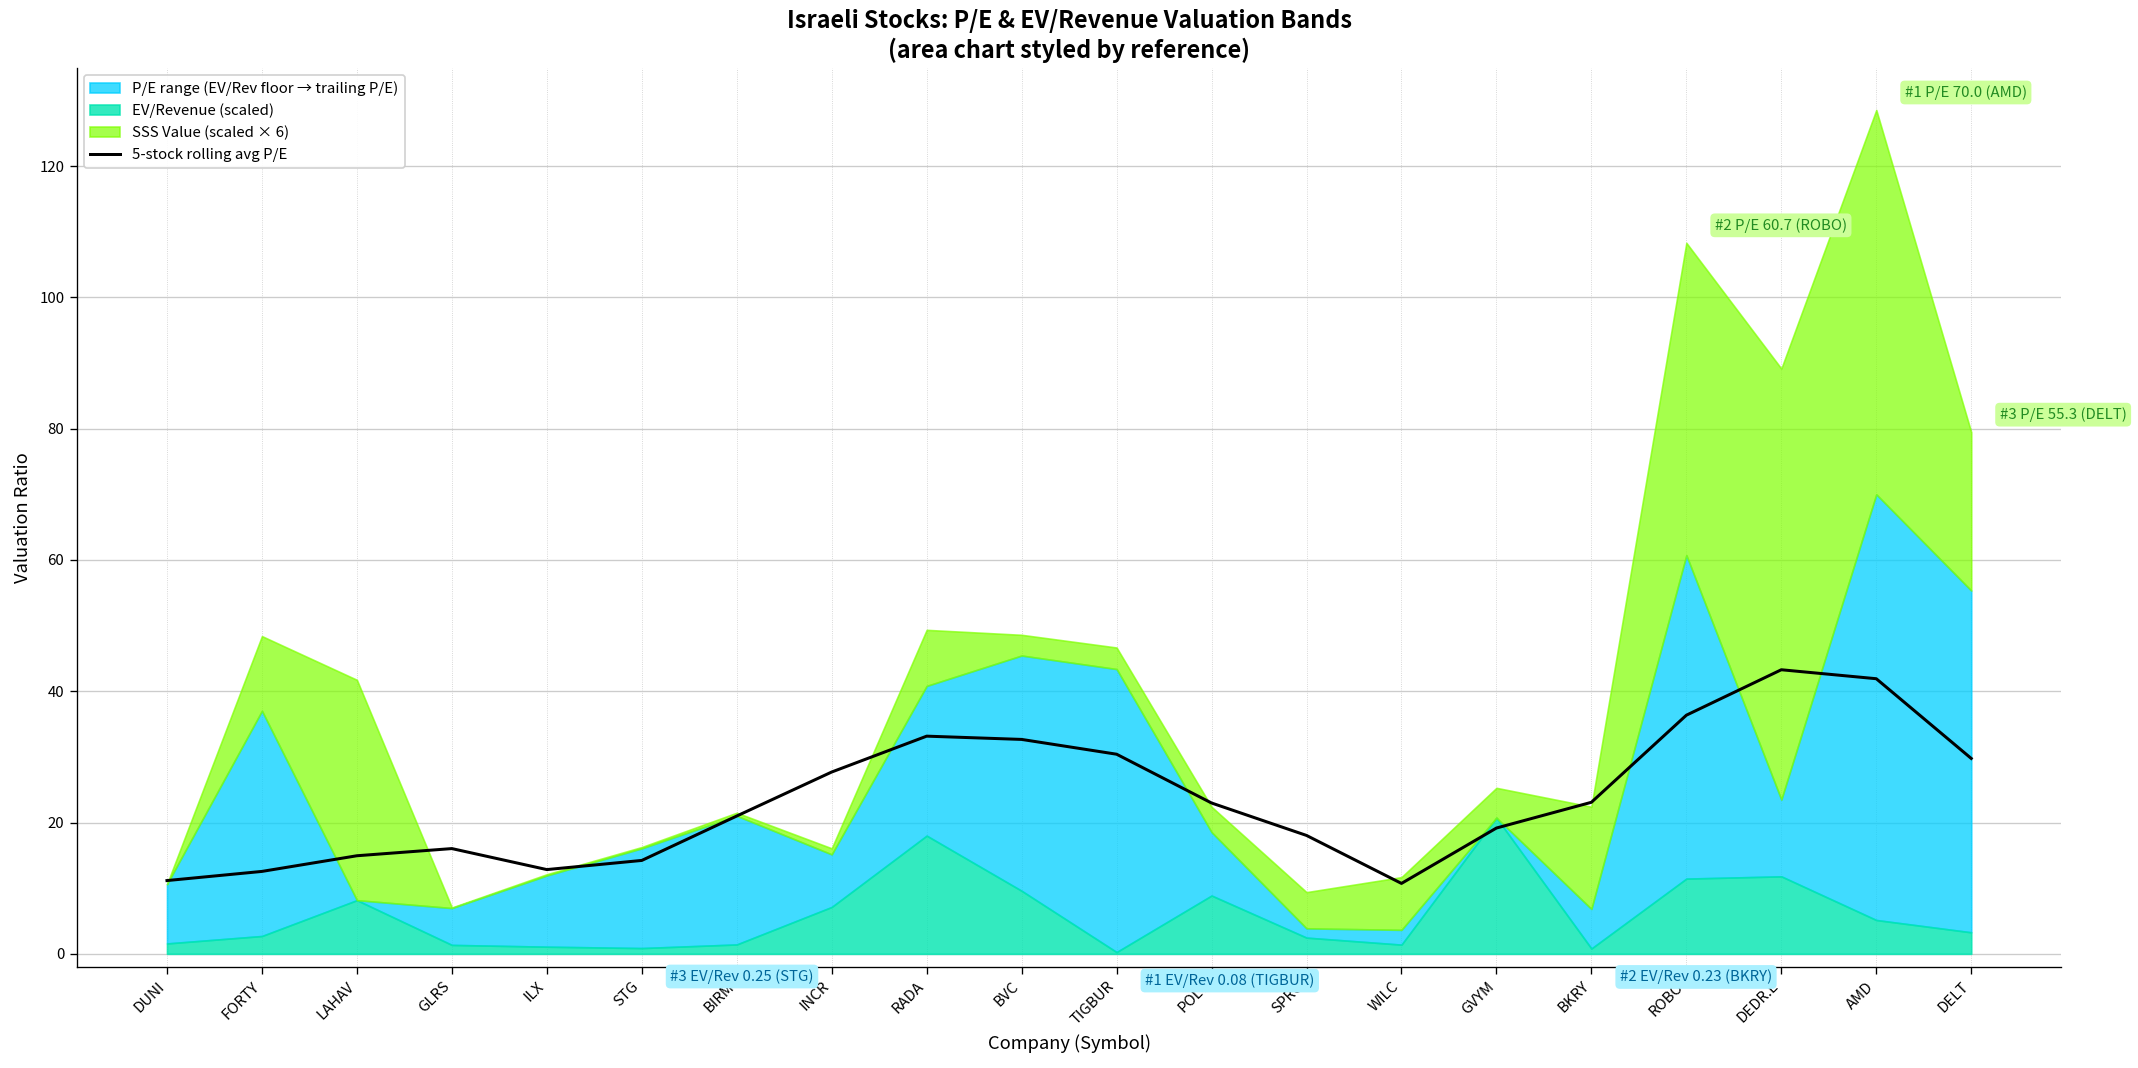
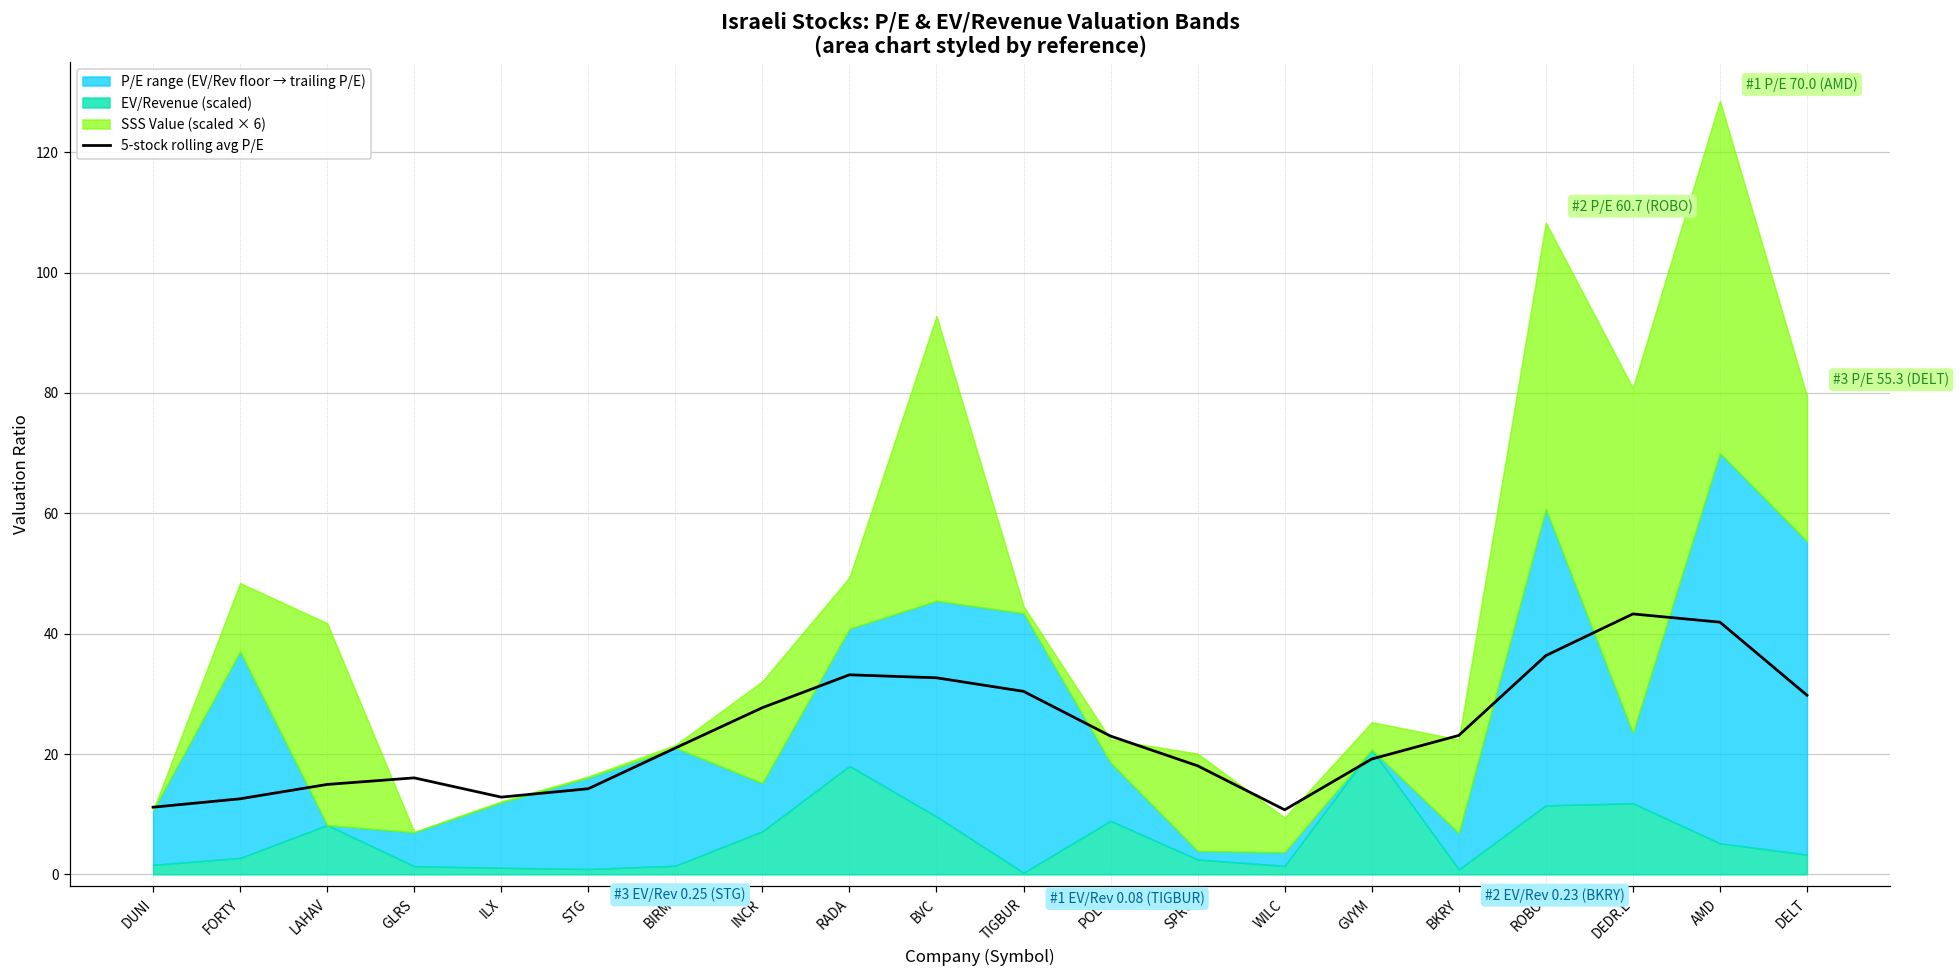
SSS Value (scaled × 6), INCR: 1 -> 17
SSS Value (scaled × 6), BVC: 3 -> 47
SSS Value (scaled × 6), TIGBUR: 3 -> 1
SSS Value (scaled × 6), SPRG: 6 -> 16
SSS Value (scaled × 6), WILC: 8 -> 6
SSS Value (scaled × 6), DEDR.L: 66 -> 57
